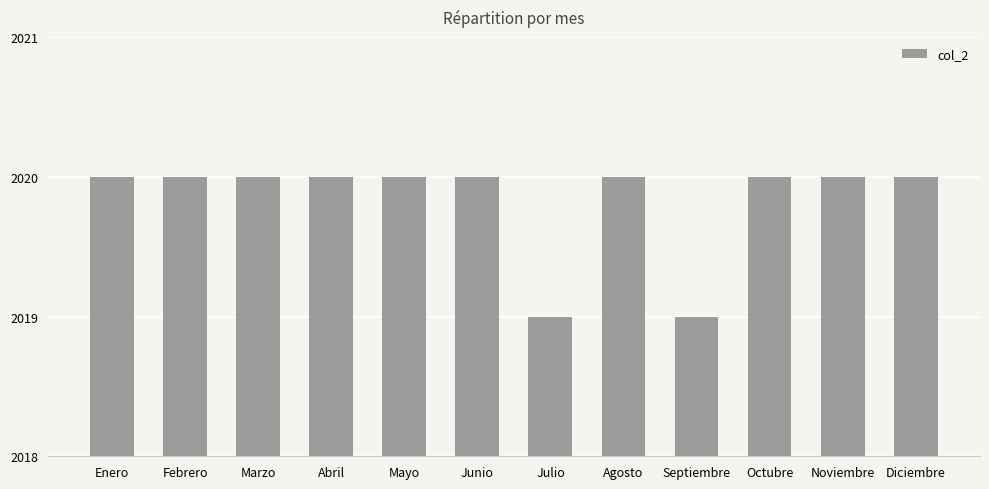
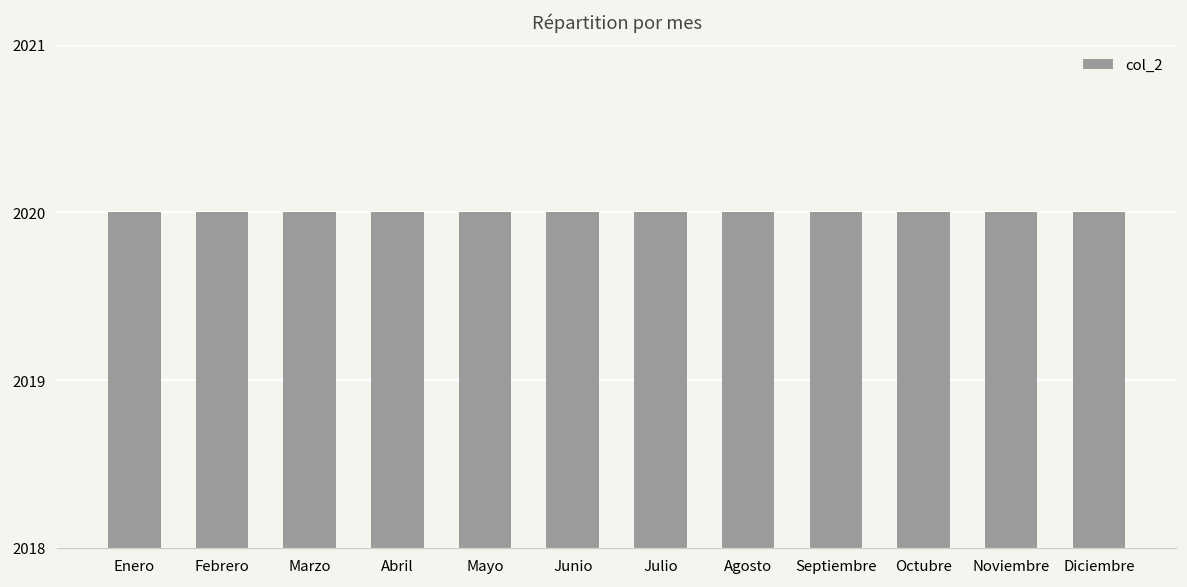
Julio: 2019 -> 2020
Septiembre: 2019 -> 2020
